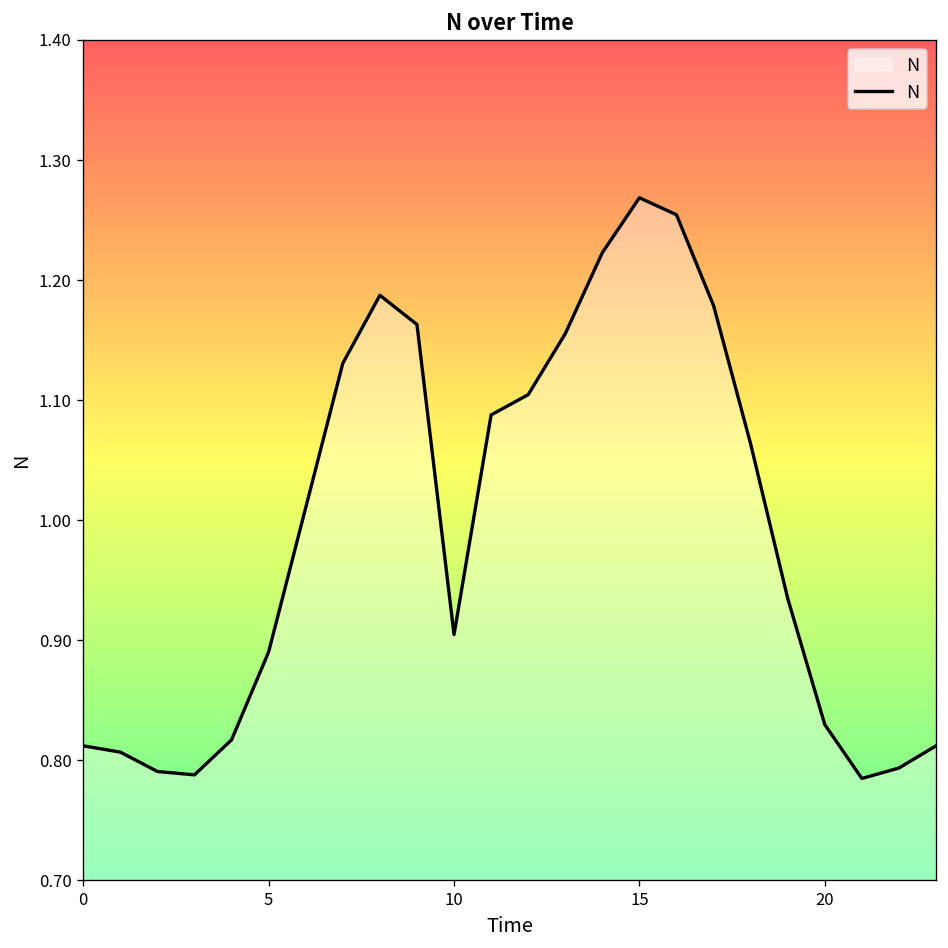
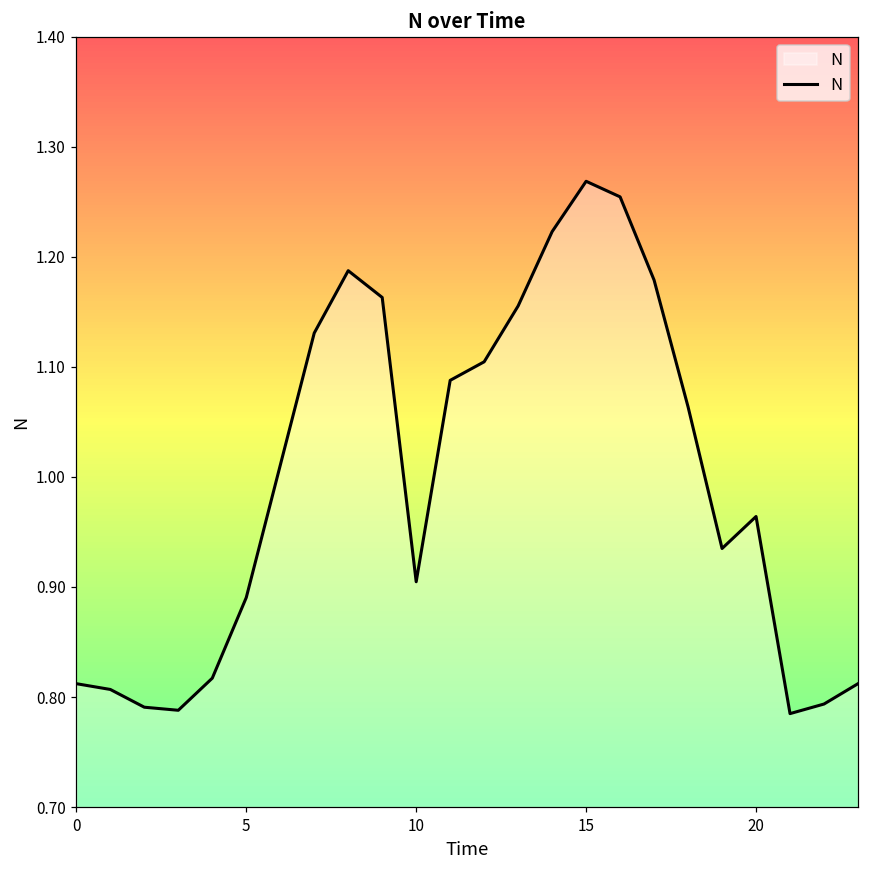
20: 0.830 -> 0.964
